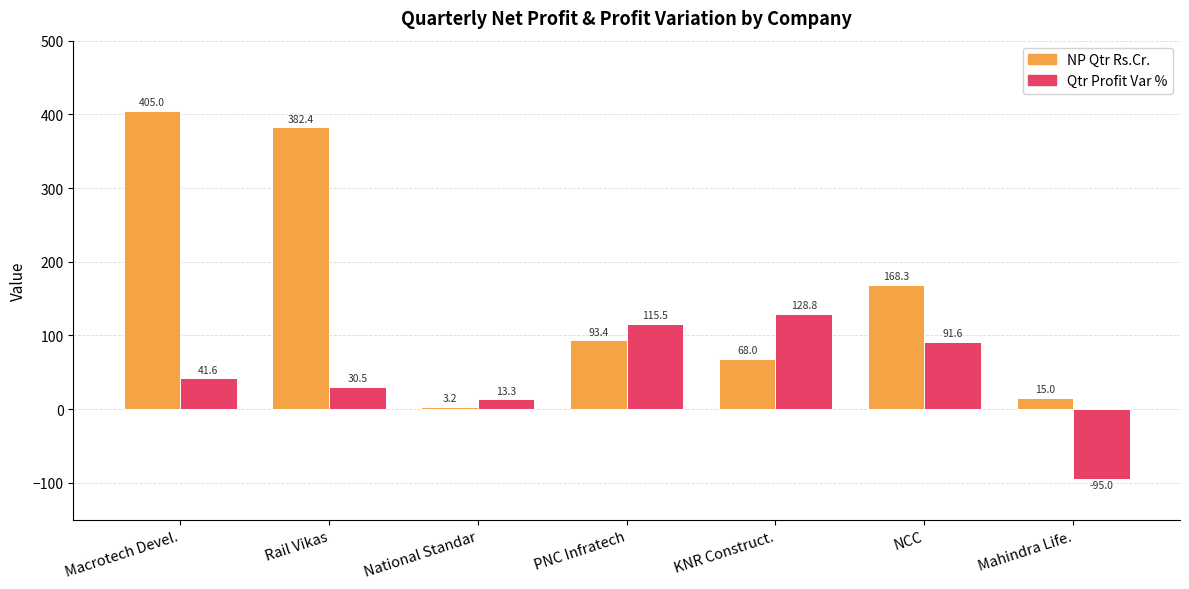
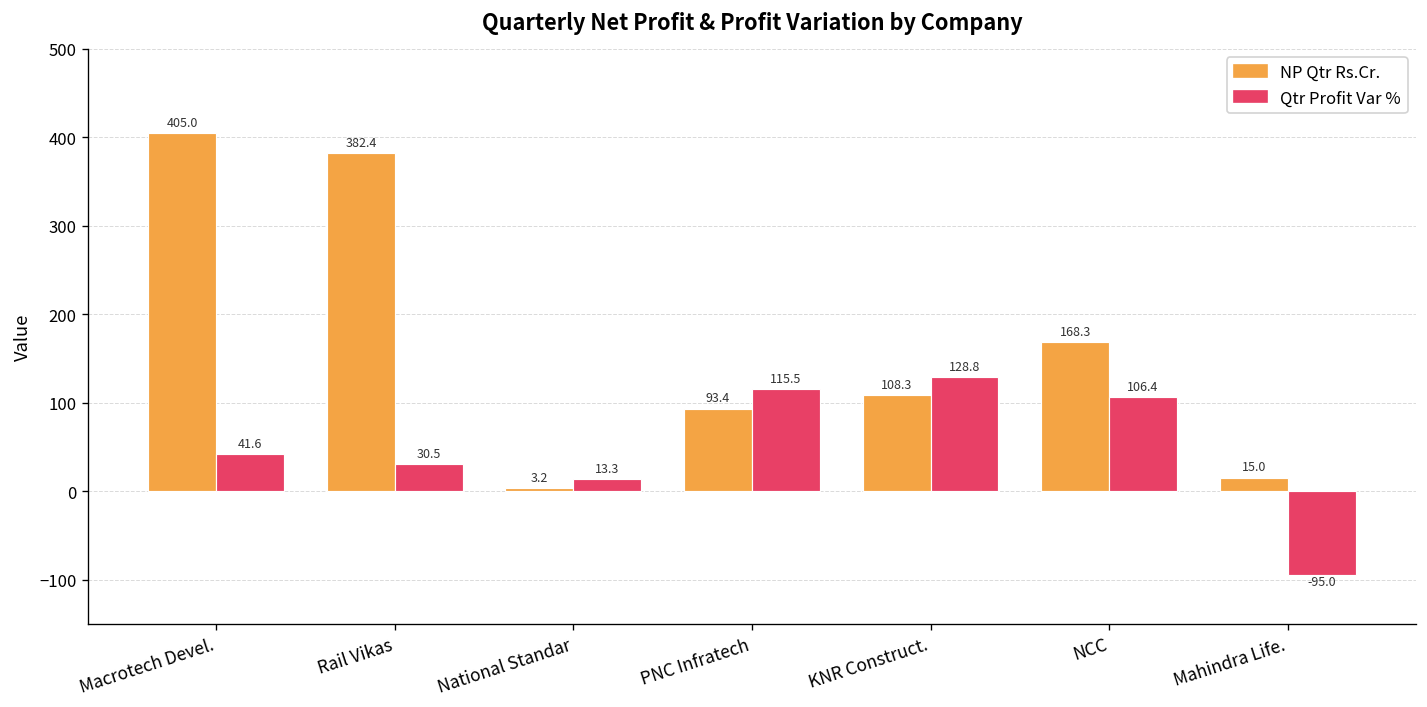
NP Qtr Rs.Cr., KNR Construct.: 68.0 -> 108.3
Qtr Profit Var %, NCC: 91.6 -> 106.4
